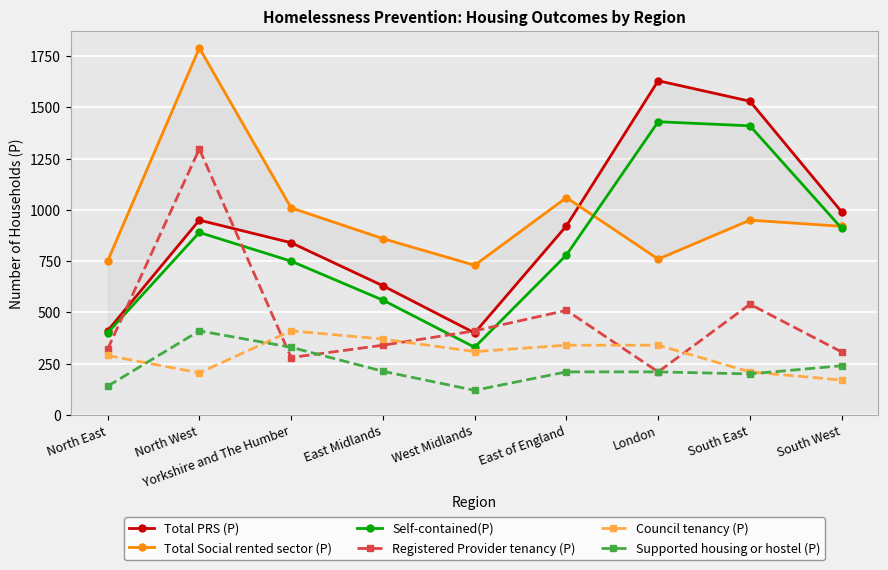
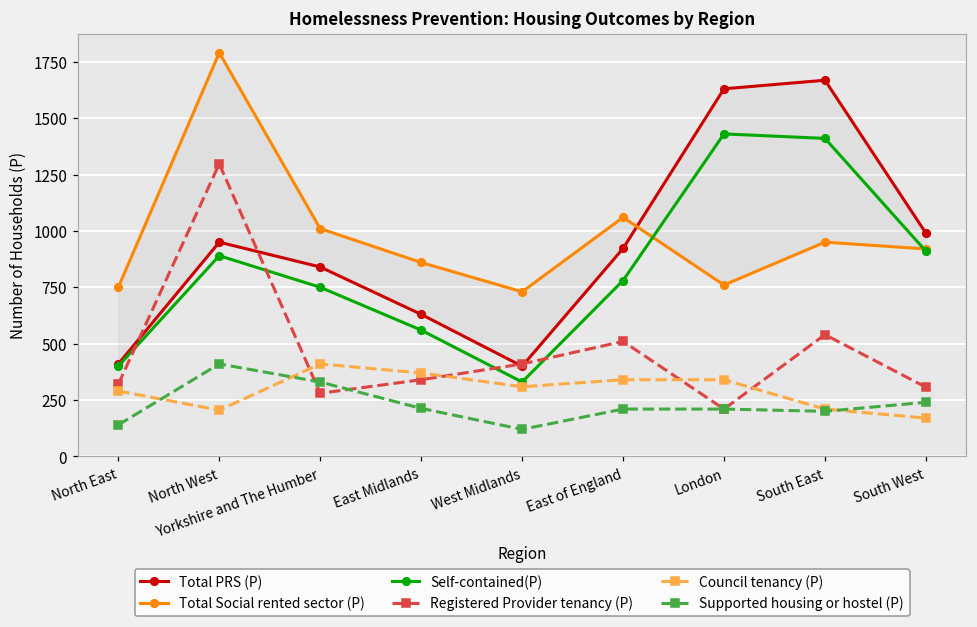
Total PRS (P), South East: 1530 -> 1670
